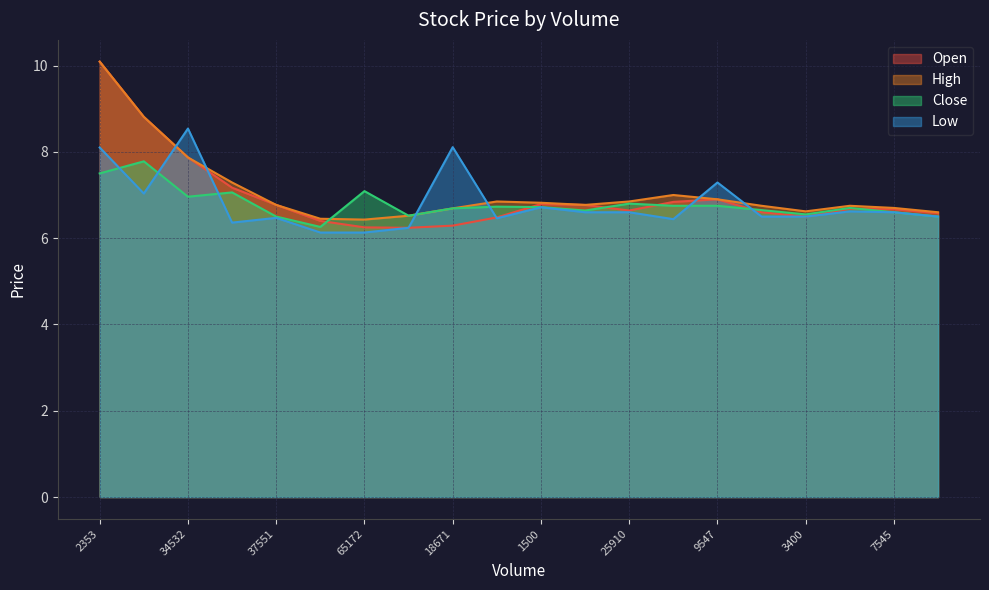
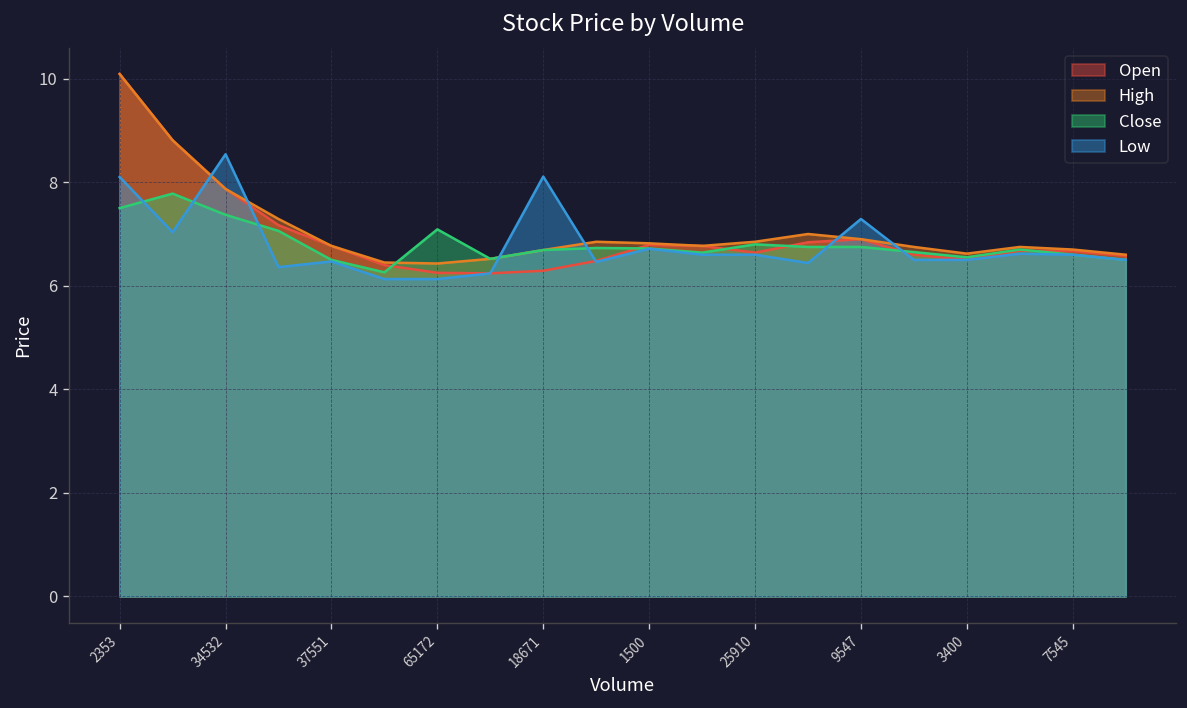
Close, 34532: 7.0 -> 7.4
